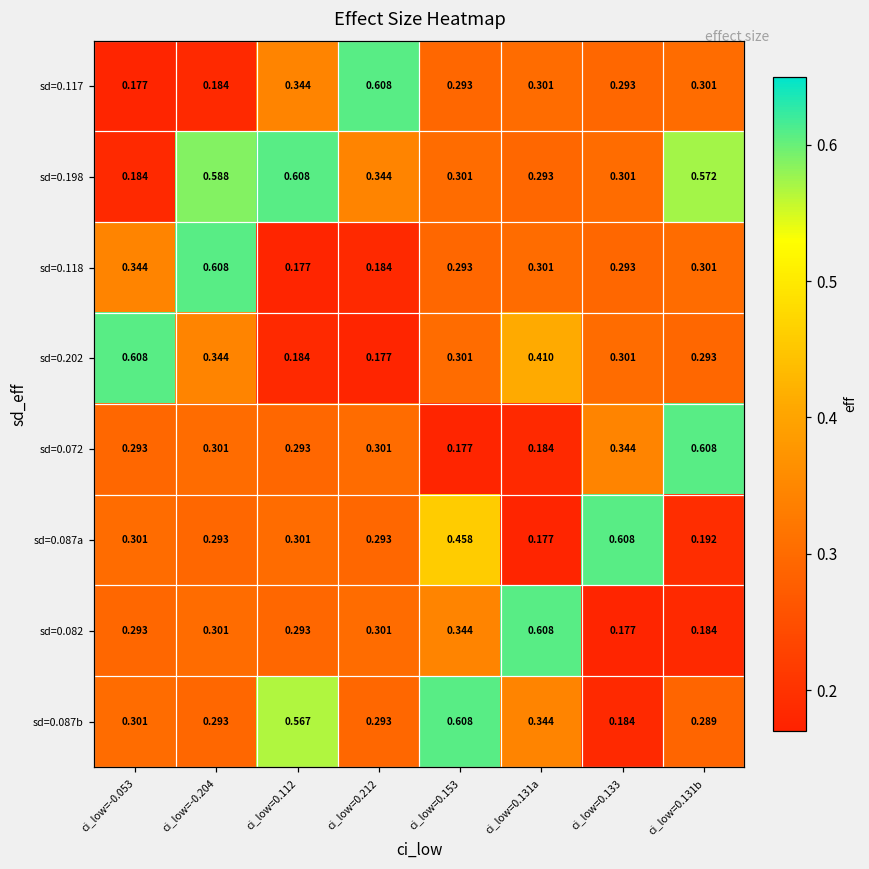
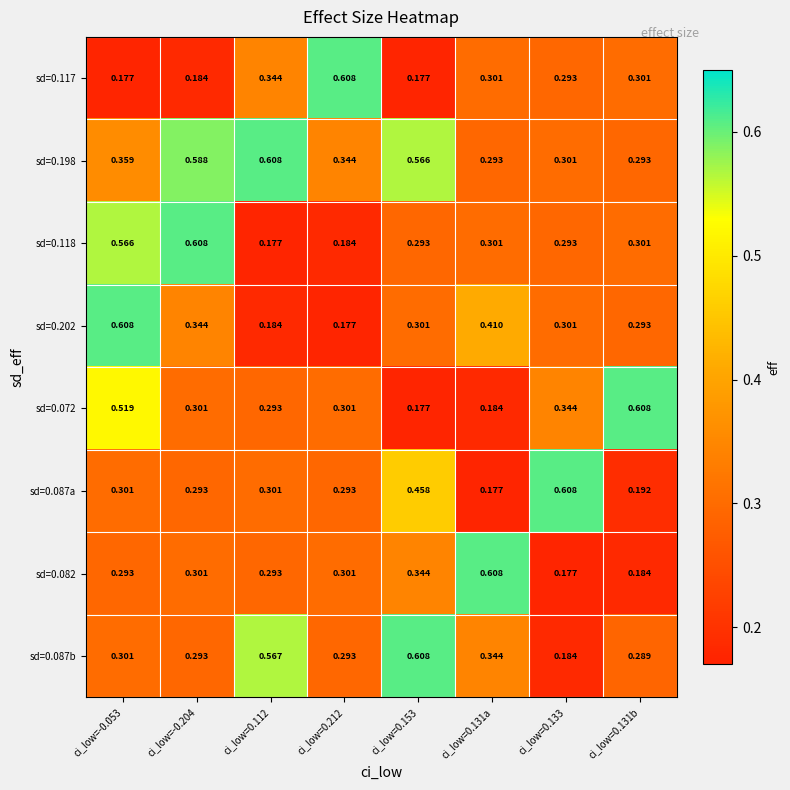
sd=0.117, ci_low=0.153: 0.293 -> 0.177
sd=0.198, ci_low=-0.053: 0.184 -> 0.359
sd=0.198, ci_low=0.153: 0.301 -> 0.566
sd=0.198, ci_low=0.131b: 0.572 -> 0.293
sd=0.118, ci_low=-0.053: 0.344 -> 0.566
sd=0.072, ci_low=-0.053: 0.293 -> 0.519
